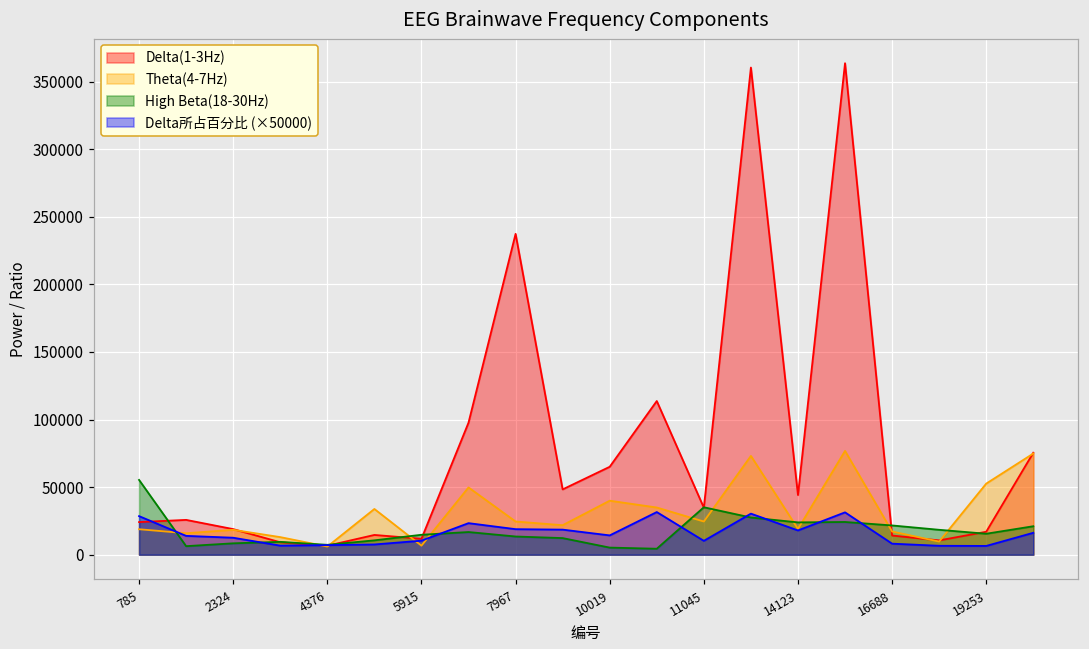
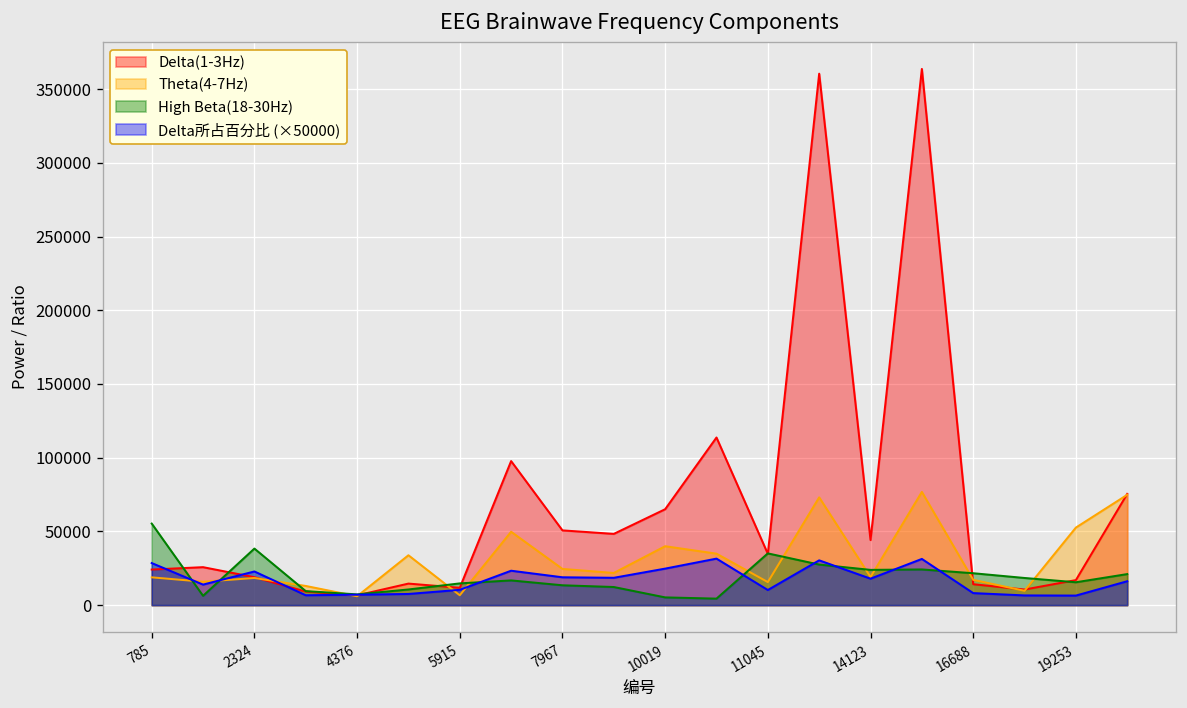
High Beta(18-30Hz), 2324: 8000 -> 38000
Delta所占百分比 (×50000), 2324: 13000 -> 23000
Delta(1-3Hz), 7967: 237000 -> 51000
Delta所占百分比 (×50000), 10019: 14000 -> 25000
Theta(4-7Hz), 11045: 25000 -> 16000
